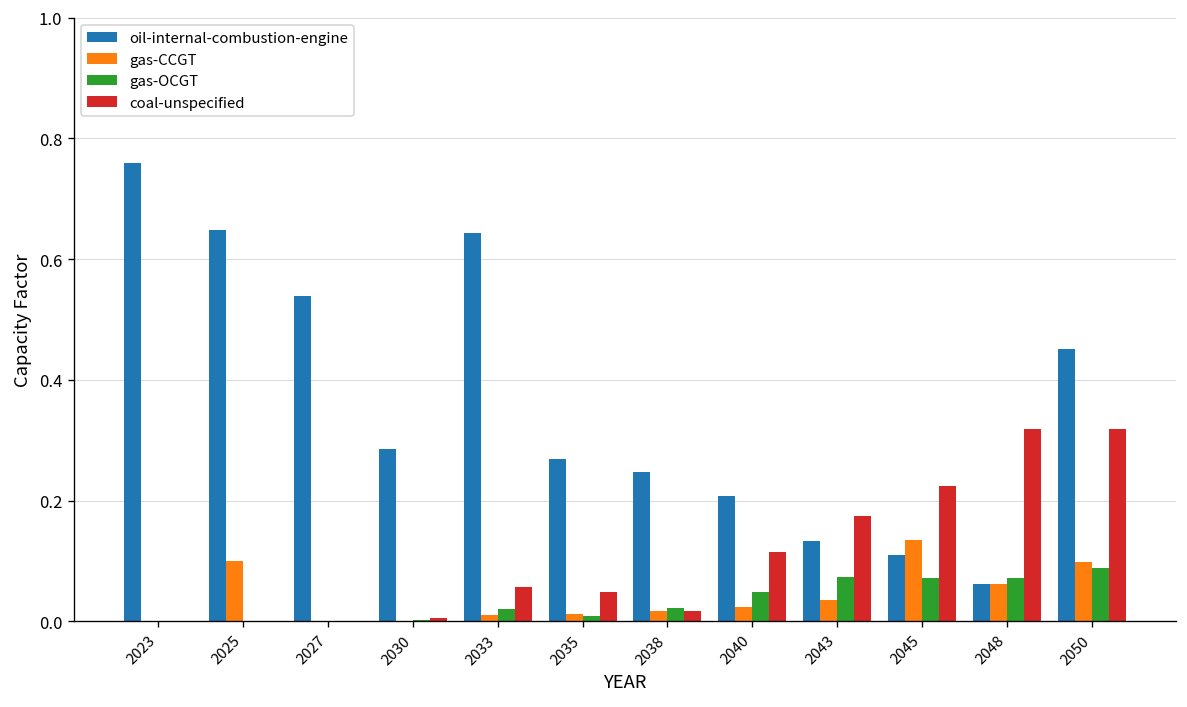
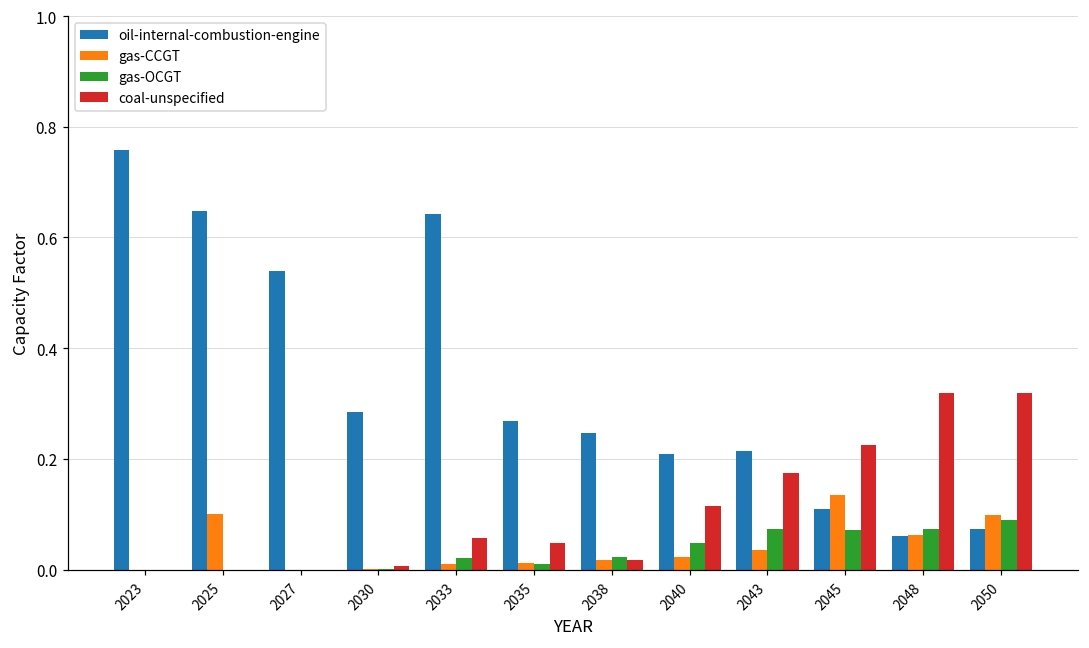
oil-internal-combustion-engine, 2043: 0.13 -> 0.21
oil-internal-combustion-engine, 2050: 0.45 -> 0.07
